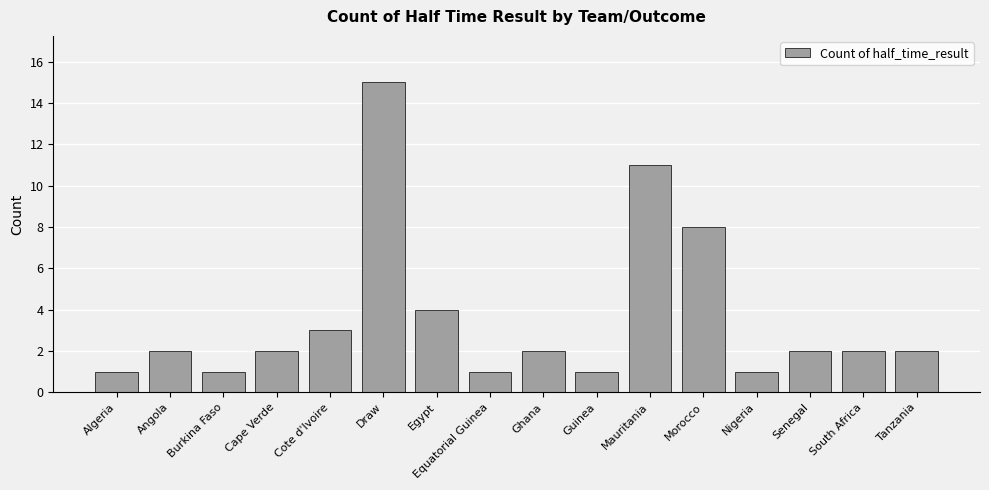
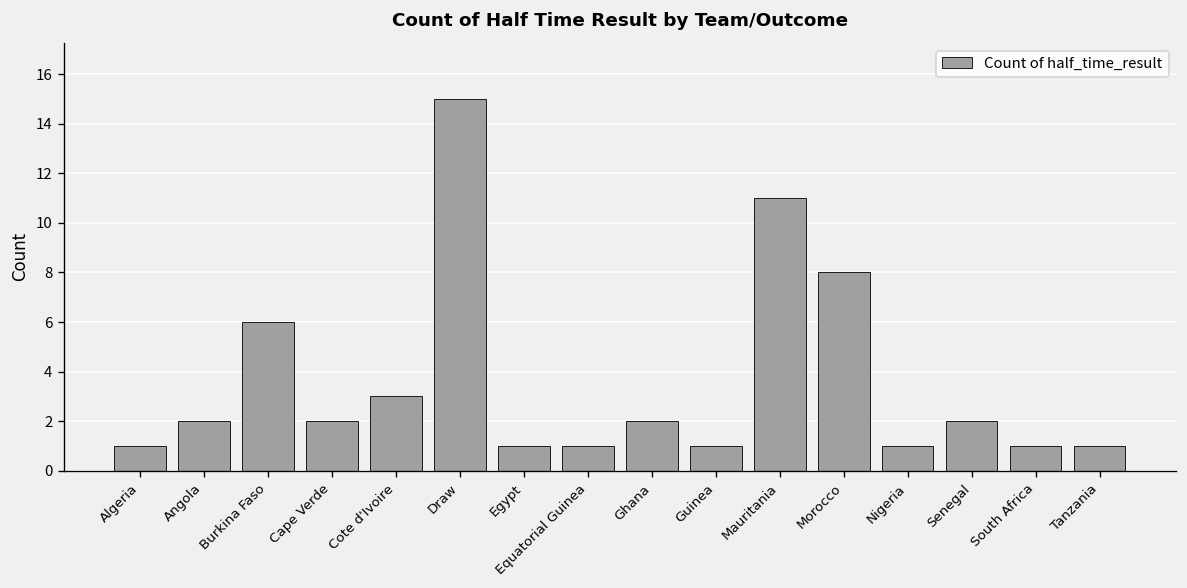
Burkina Faso: 1 -> 6
Egypt: 4 -> 1
South Africa: 2 -> 1
Tanzania: 2 -> 1
